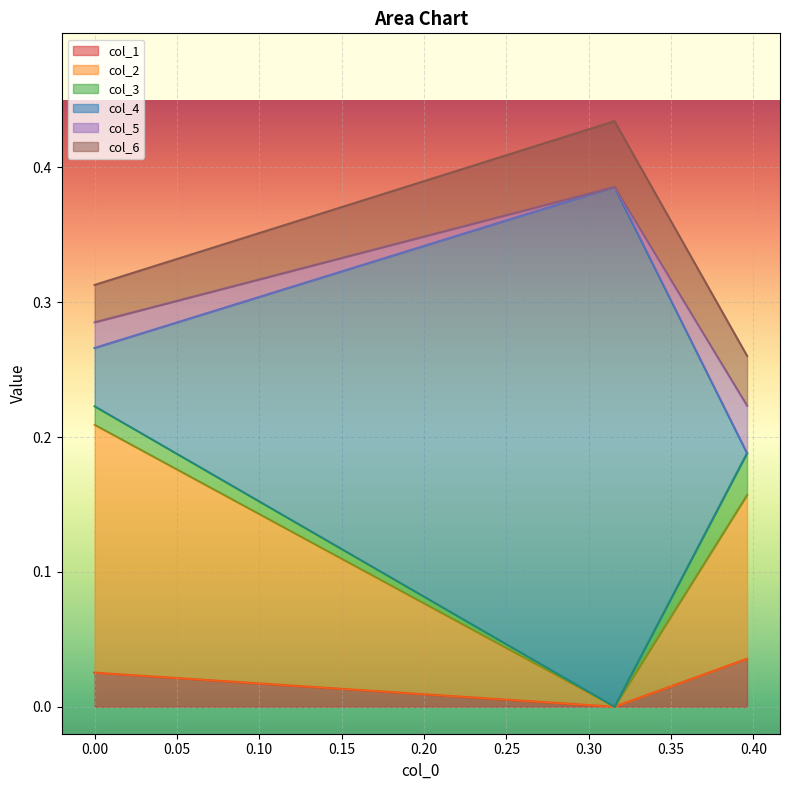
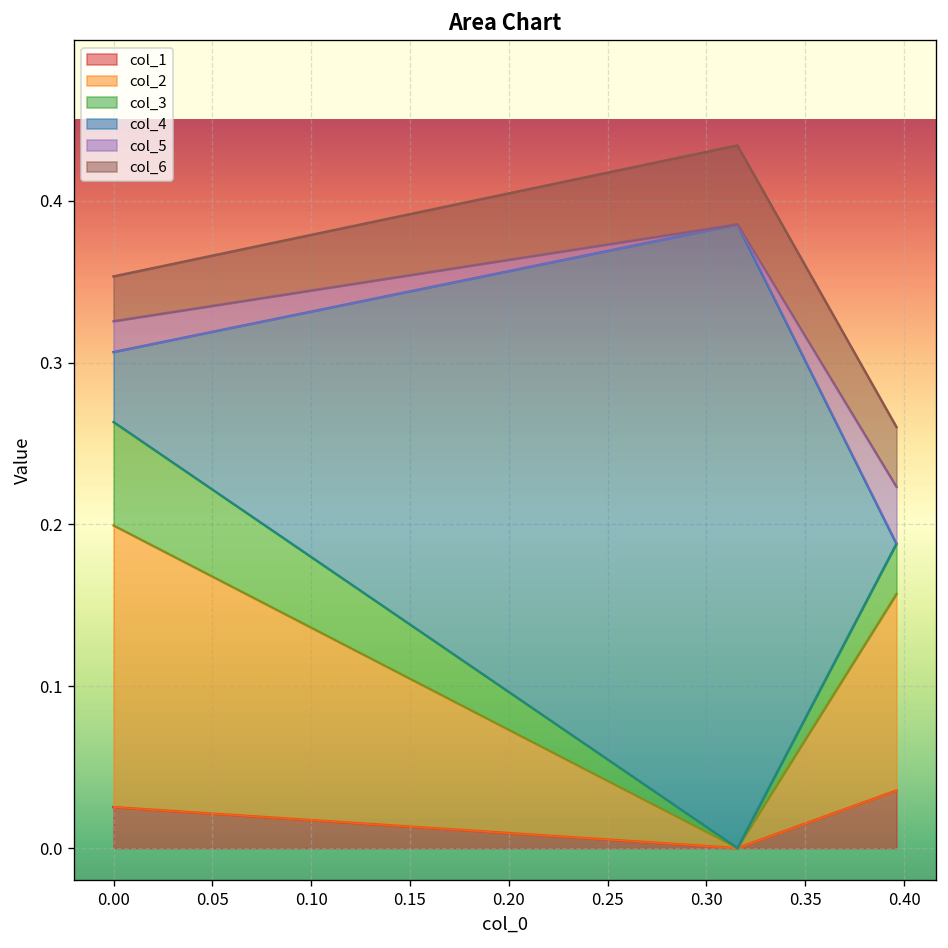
col_2, 0.00: 0.184 -> 0.174
col_3, 0.00: 0.014 -> 0.064
